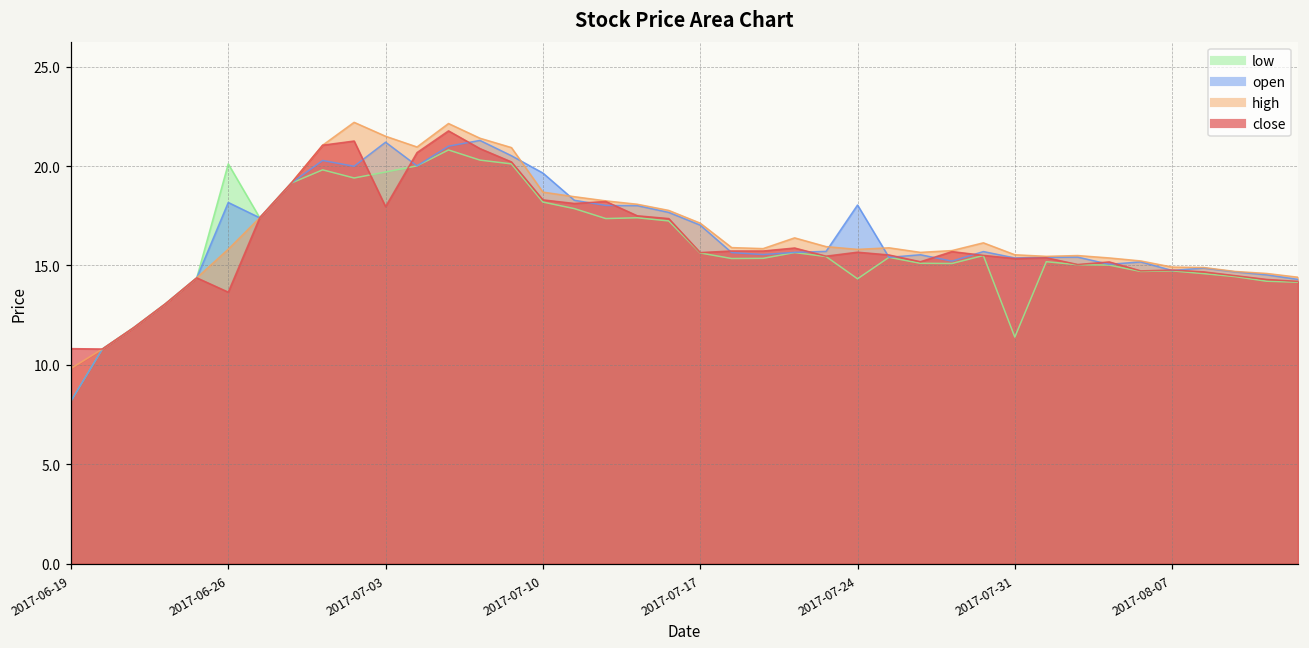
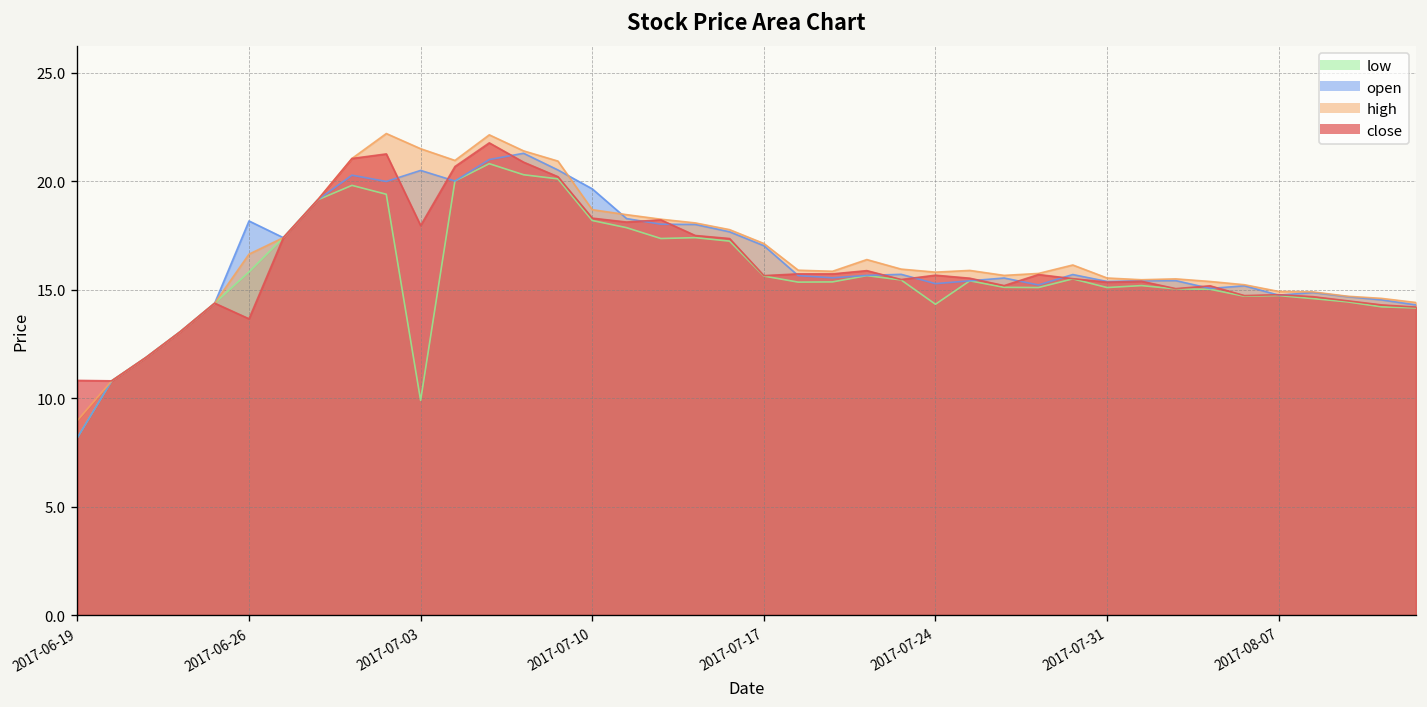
high, 2017-06-19: 9.8 -> 9.0
low, 2017-06-26: 20.1 -> 15.8
high, 2017-06-26: 15.8 -> 16.6
low, 2017-07-03: 19.7 -> 9.9
open, 2017-07-03: 21.2 -> 20.5
open, 2017-07-24: 18.0 -> 15.3
low, 2017-07-31: 11.4 -> 15.1
